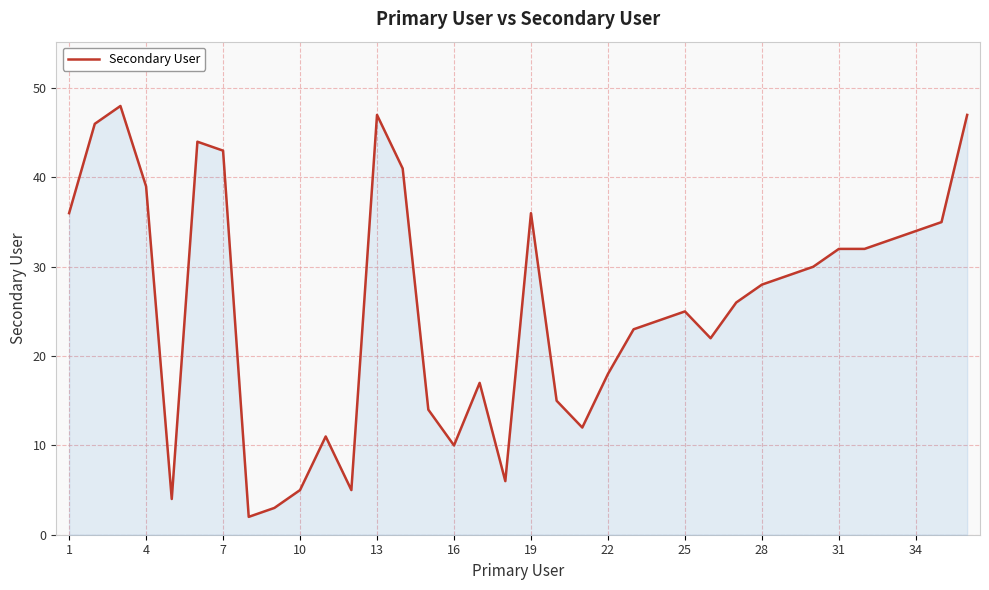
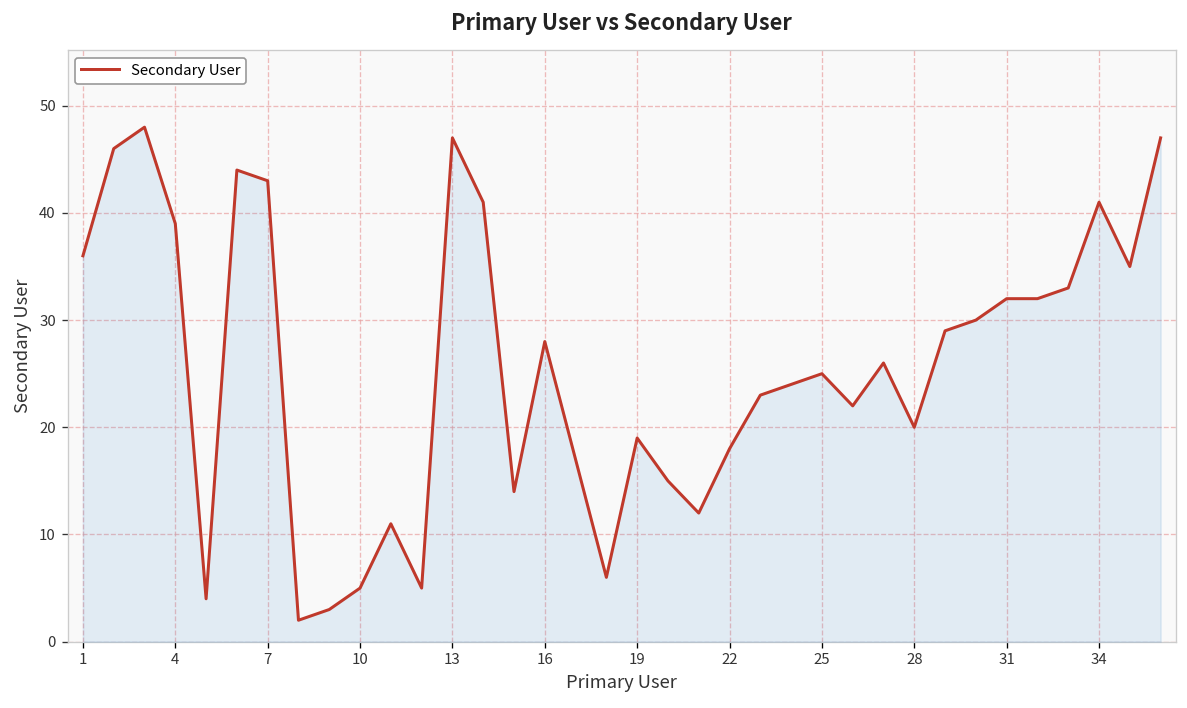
16: 10 -> 28
19: 36 -> 19
28: 28 -> 20
34: 34 -> 41
